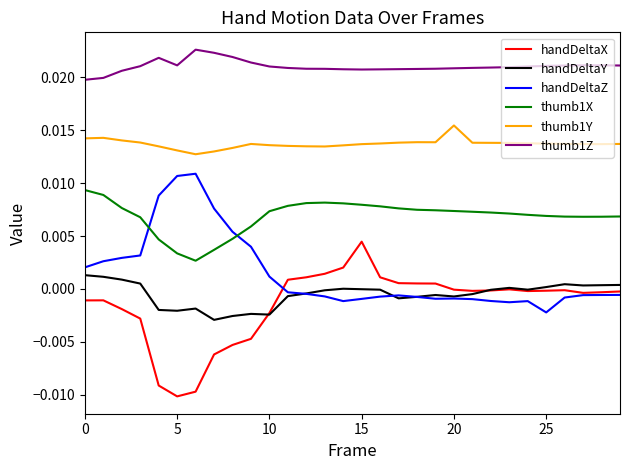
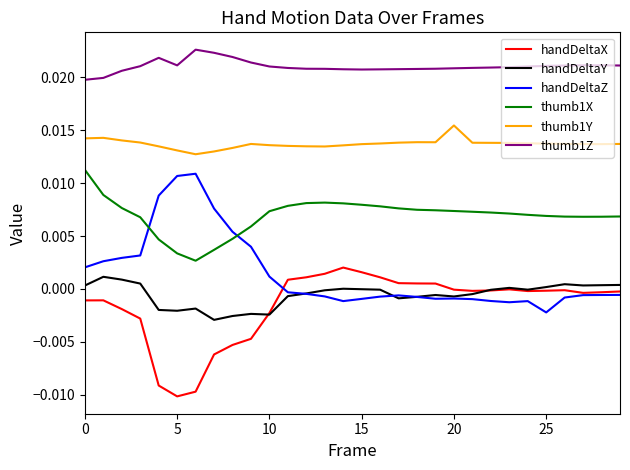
handDeltaY, 0: 0.0013 -> 0.0003
thumb1X, 0: 0.0093 -> 0.0113
handDeltaX, 15: 0.0045 -> 0.0016
